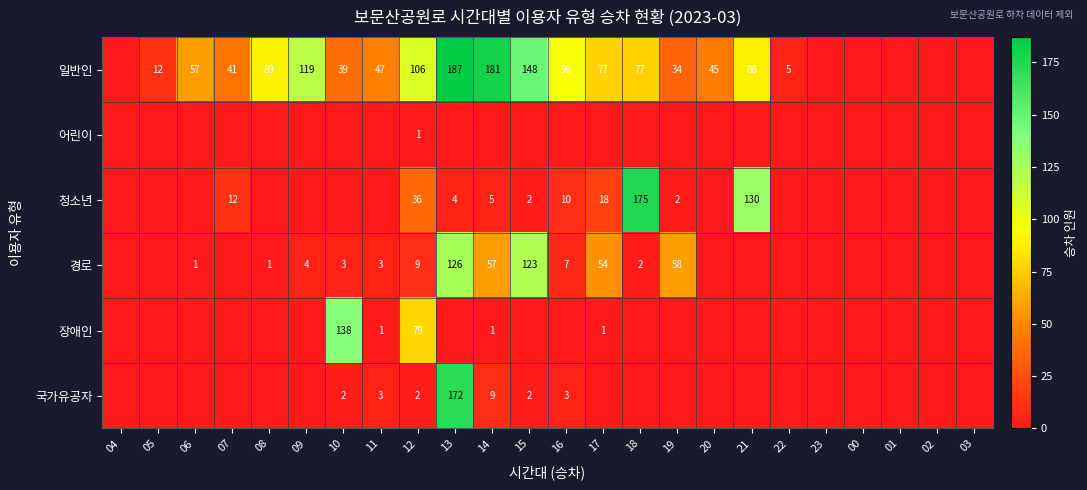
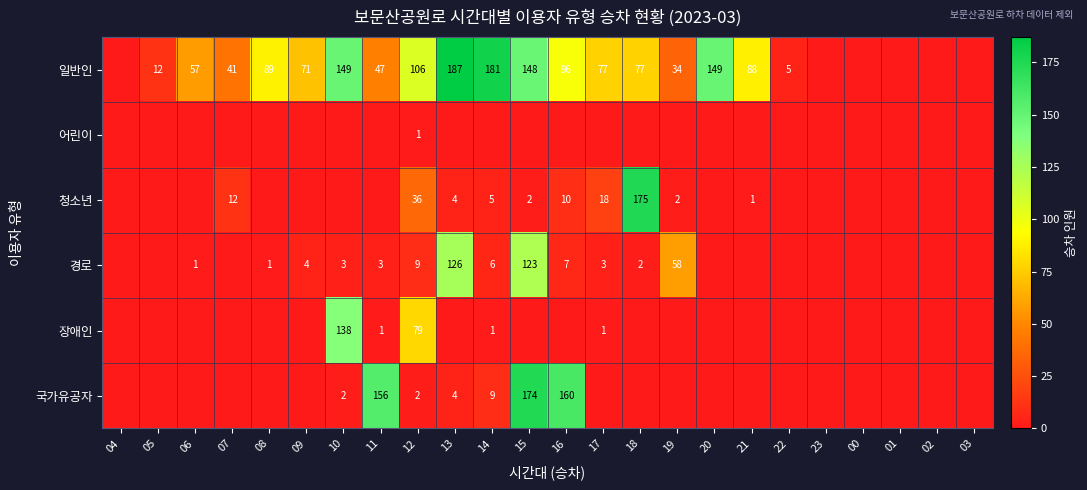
일반인, 09: 119 -> 71
일반인, 10: 39 -> 149
일반인, 20: 45 -> 149
청소년, 21: 130 -> 1
경로, 14: 57 -> 6
경로, 17: 54 -> 3
국가유공자, 11: 3 -> 156
국가유공자, 13: 172 -> 4
국가유공자, 15: 2 -> 174
국가유공자, 16: 3 -> 160
